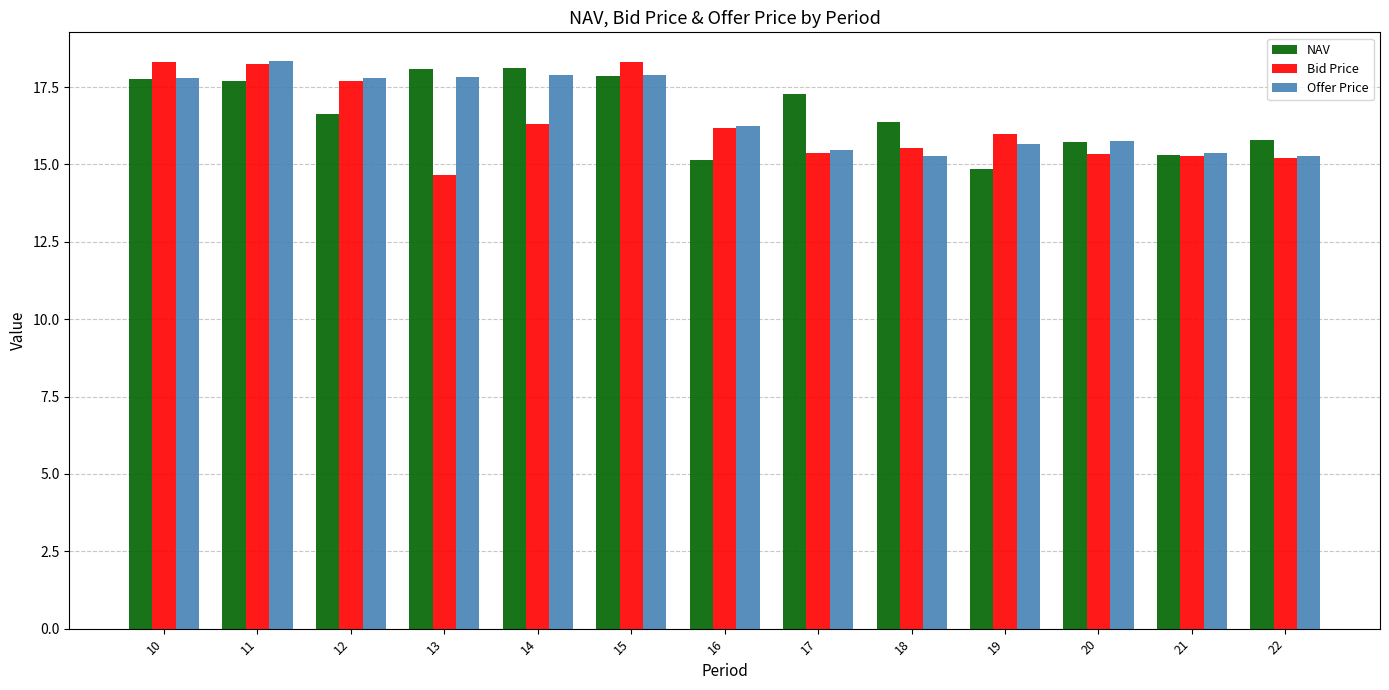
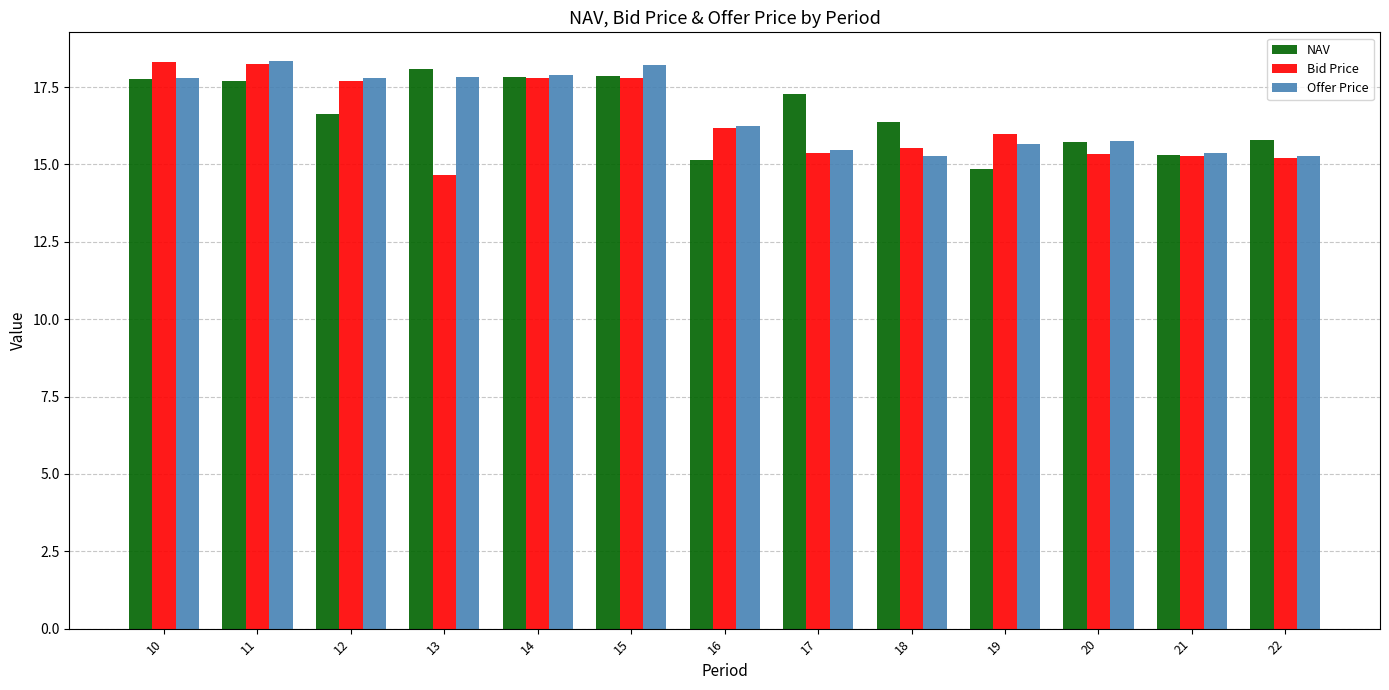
NAV, 14: 18.1 -> 17.8
Bid Price, 14: 16.3 -> 17.8
Bid Price, 15: 18.3 -> 17.8
Offer Price, 15: 17.9 -> 18.2
